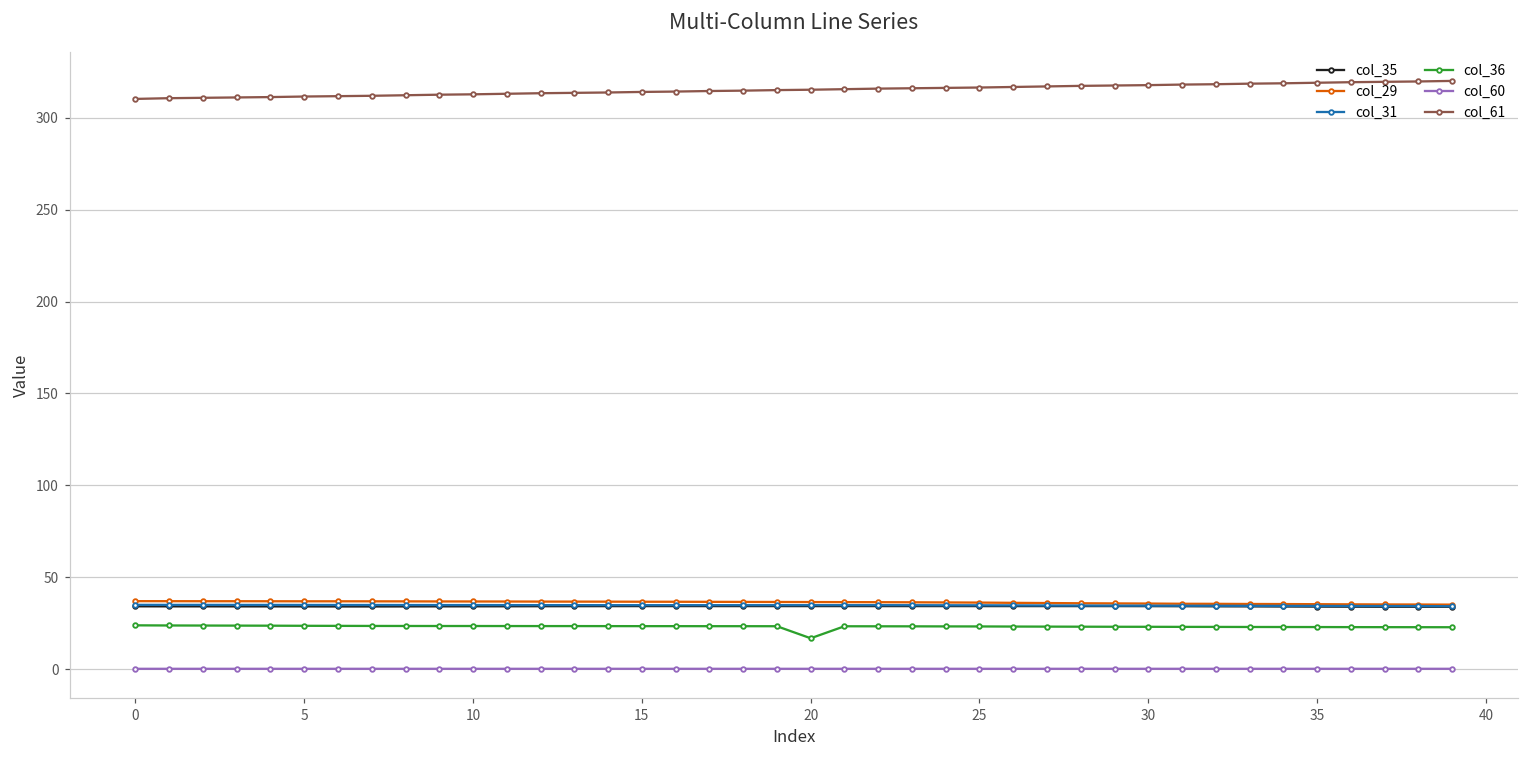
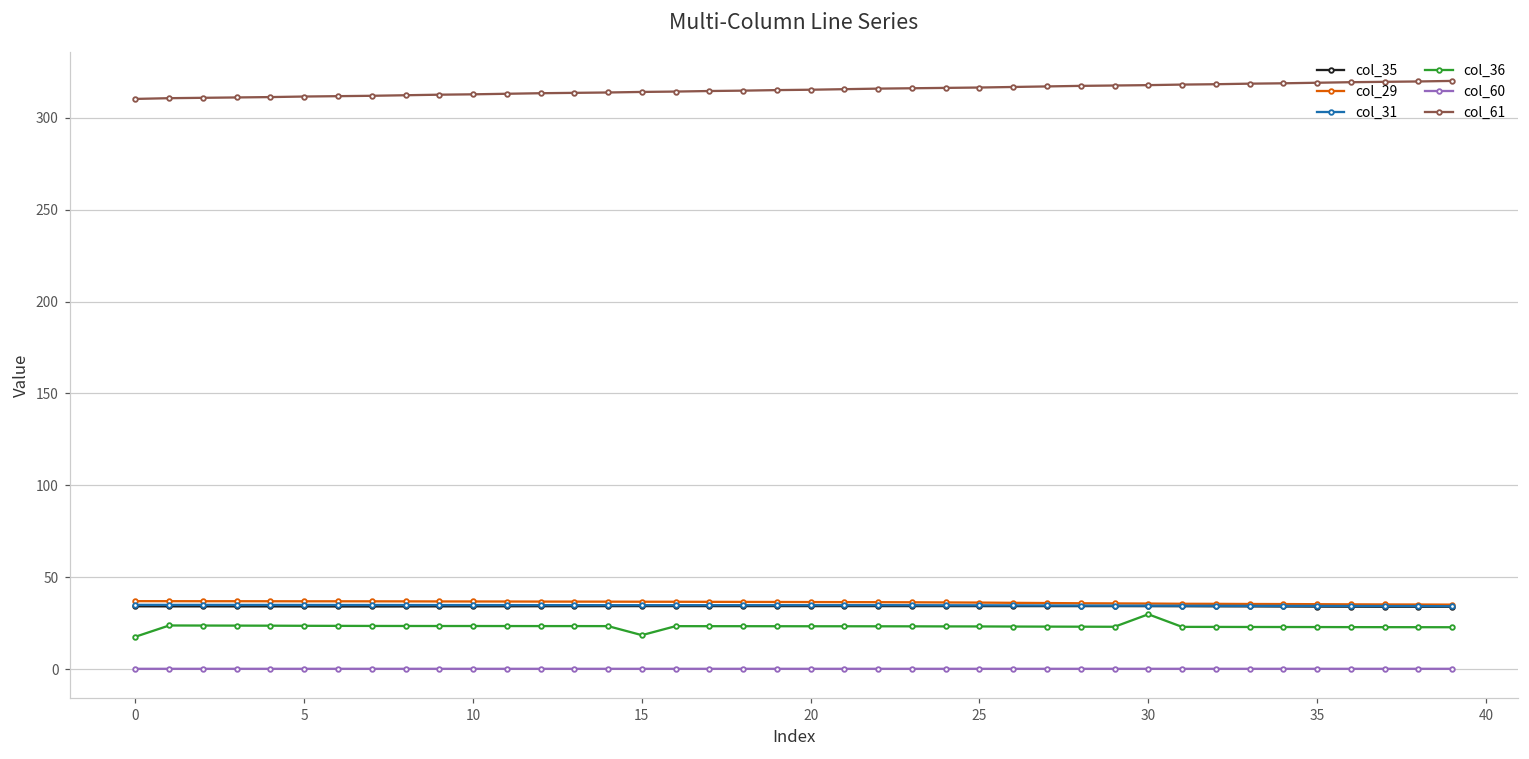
col_36, 0: 24 -> 18
col_36, 15: 23 -> 18
col_36, 20: 17 -> 23
col_36, 30: 23 -> 30
